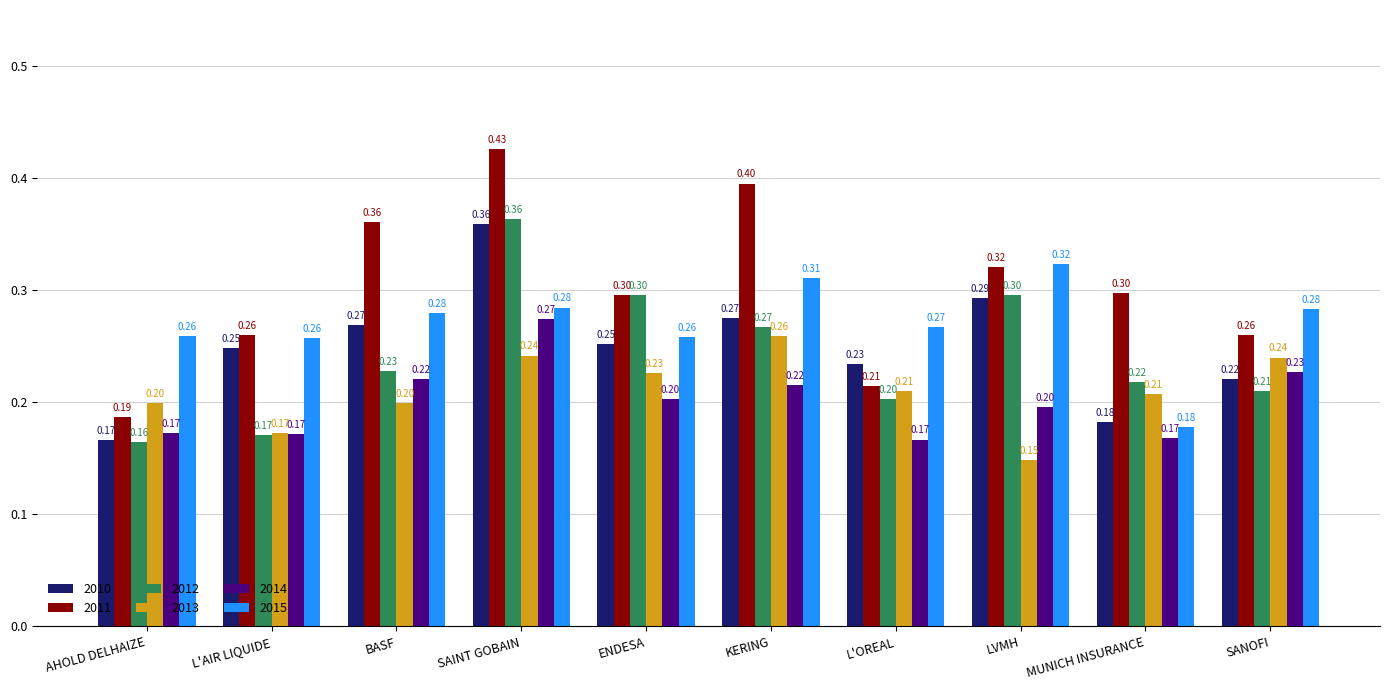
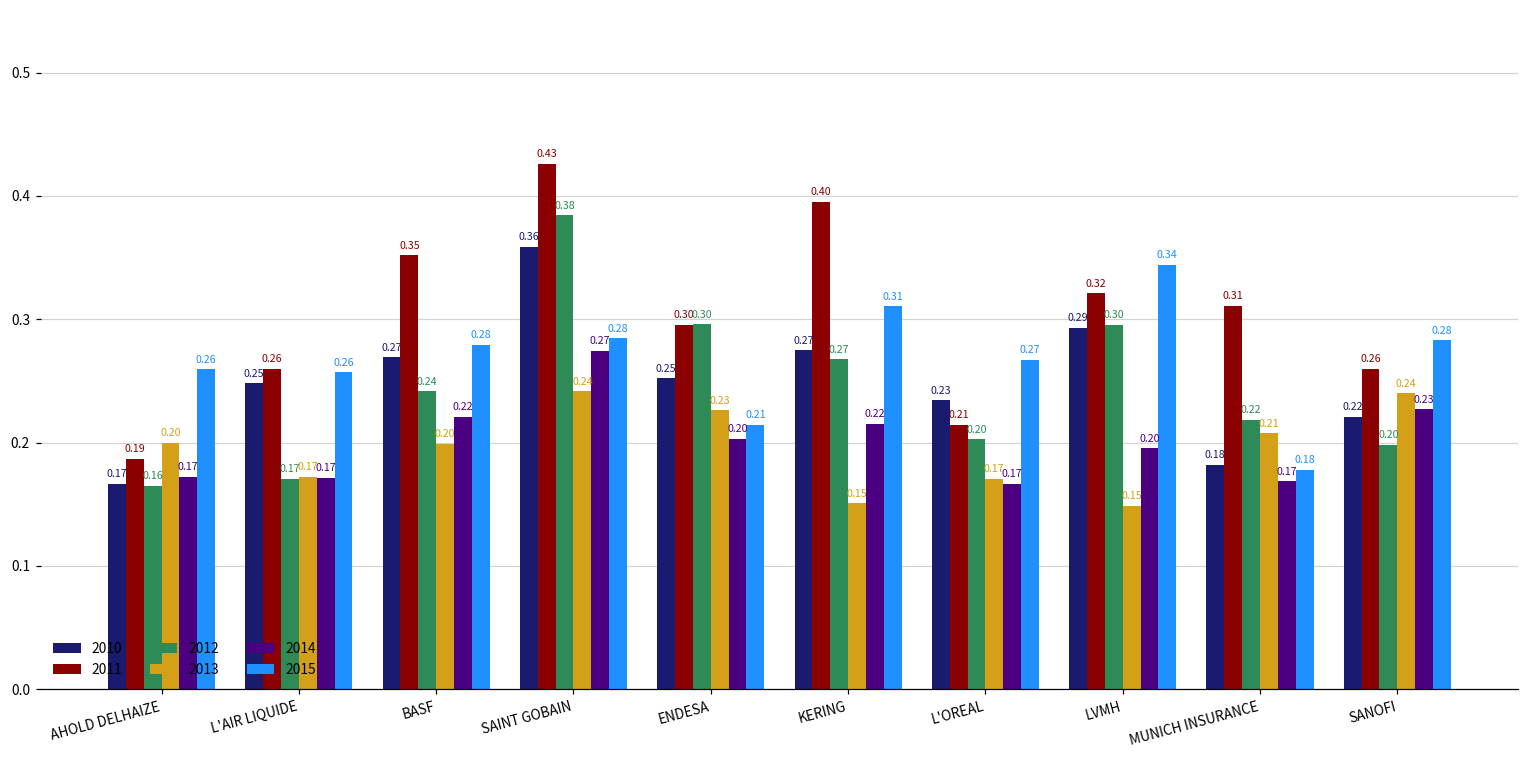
2011, BASF: 0.36 -> 0.35
2012, BASF: 0.23 -> 0.24
2012, SAINT GOBAIN: 0.36 -> 0.38
2015, ENDESA: 0.26 -> 0.21
2013, KERING: 0.26 -> 0.15
2013, L'OREAL: 0.21 -> 0.17
2015, LVMH: 0.32 -> 0.34
2011, MUNICH INSURANCE: 0.30 -> 0.31
2012, SANOFI: 0.21 -> 0.20
